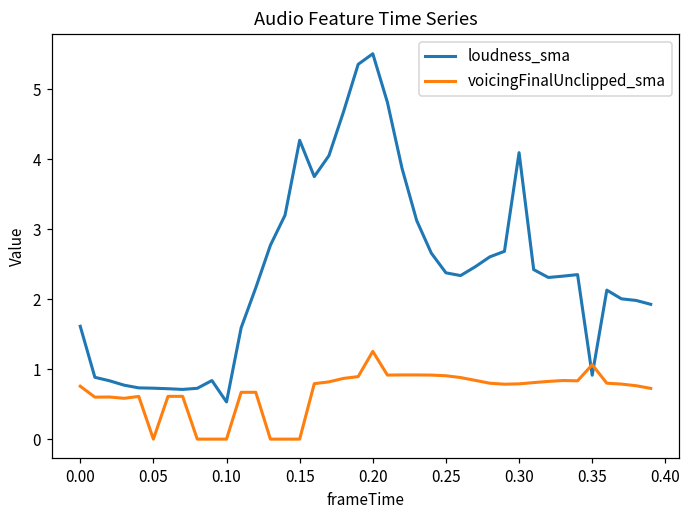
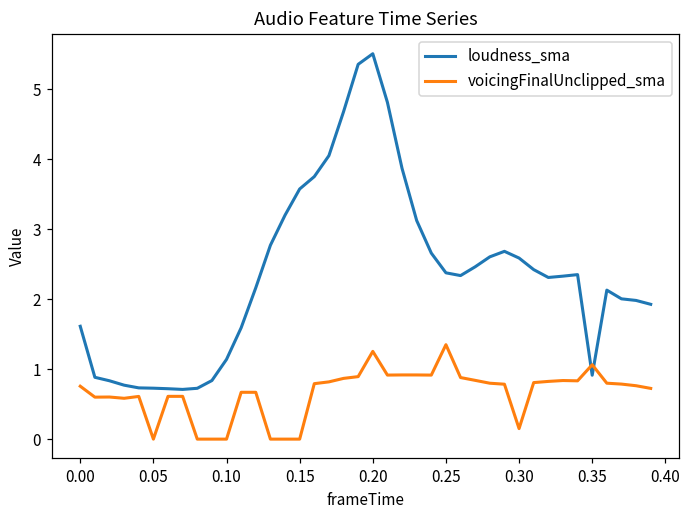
loudness_sma, 0.10: 0.5 -> 1.1
loudness_sma, 0.15: 4.3 -> 3.6
voicingFinalUnclipped_sma, 0.25: 0.9 -> 1.3
loudness_sma, 0.30: 4.1 -> 2.6
voicingFinalUnclipped_sma, 0.30: 0.8 -> 0.2
